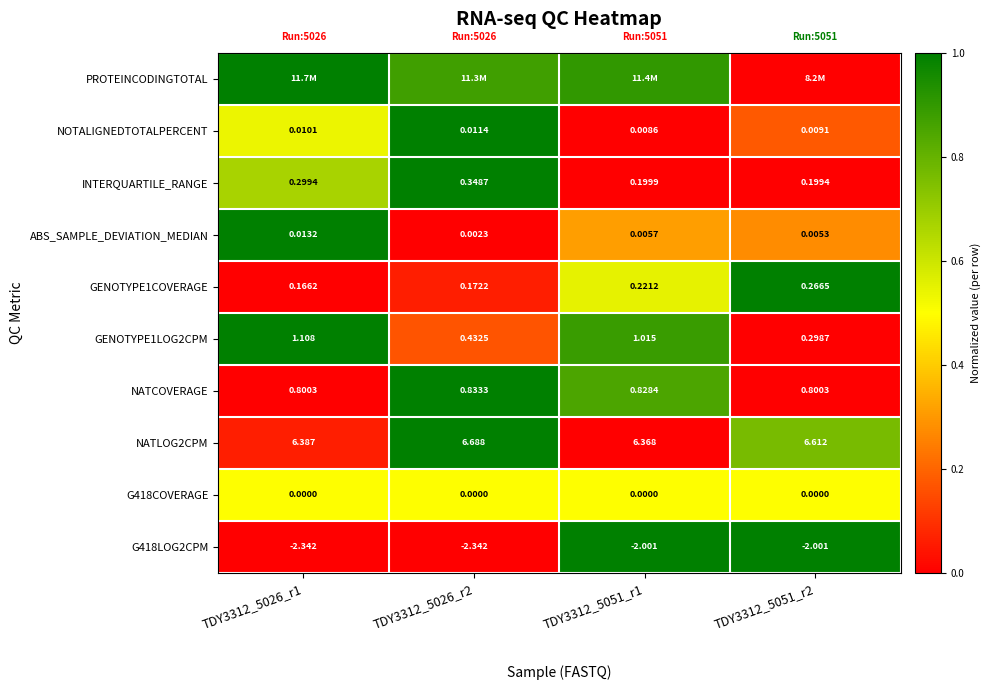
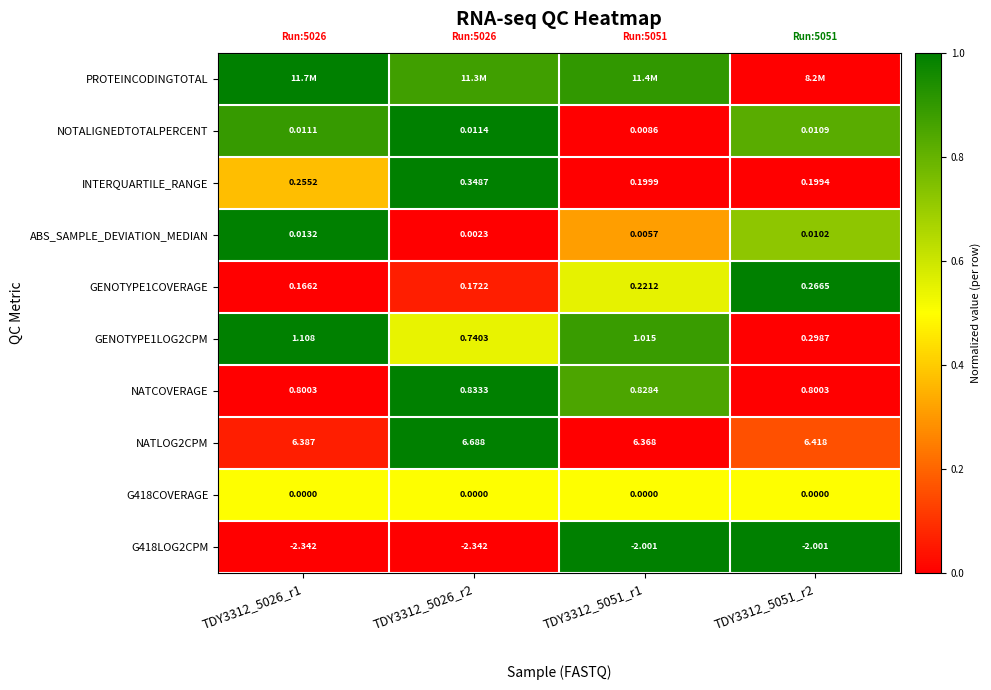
NOTALIGNEDTOTALPERCENT, TDY3312_5026_r1: 0.0101 -> 0.0111
NOTALIGNEDTOTALPERCENT, TDY3312_5051_r2: 0.0091 -> 0.0109
INTERQUARTILE_RANGE, TDY3312_5026_r1: 0.2994 -> 0.2552
ABS_SAMPLE_DEVIATION_MEDIAN, TDY3312_5051_r2: 0.0053 -> 0.0102
GENOTYPE1LOG2CPM, TDY3312_5026_r2: 0.4325 -> 0.7403
NATLOG2CPM, TDY3312_5051_r2: 6.612 -> 6.418
